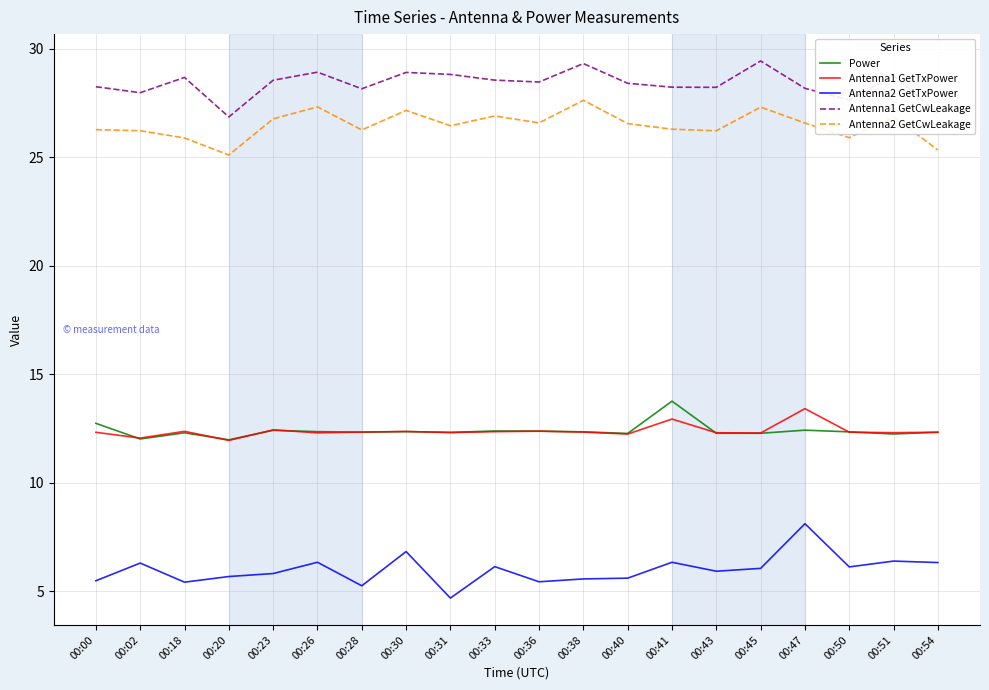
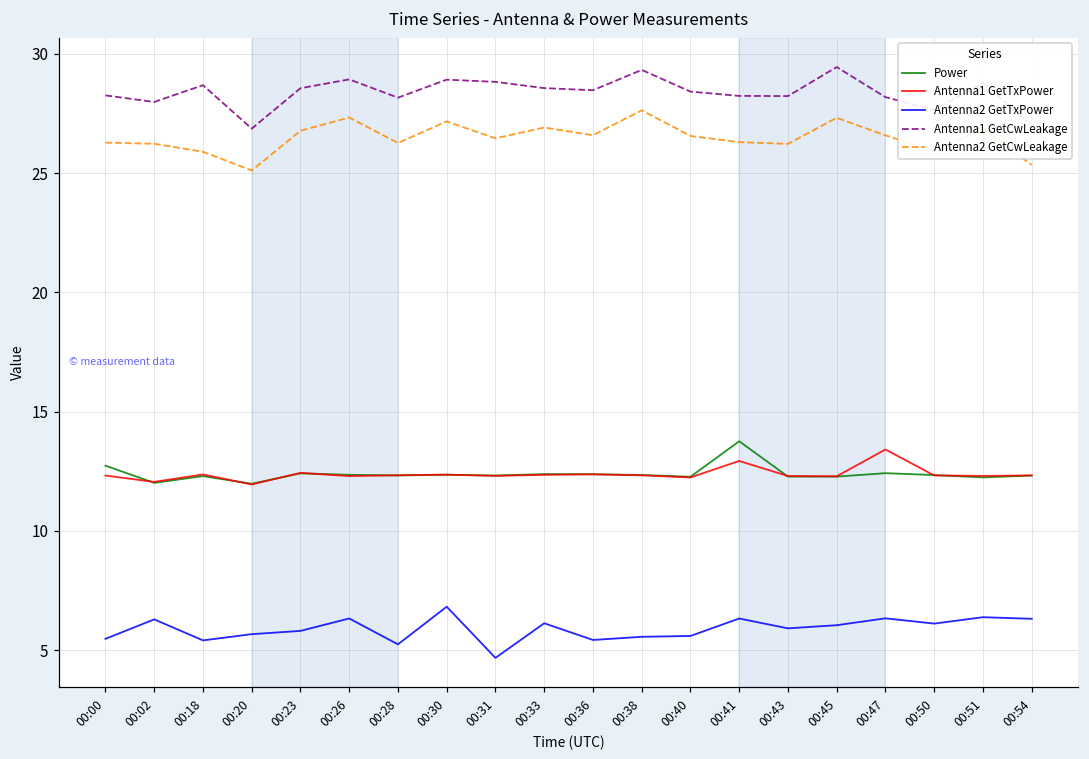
Antenna2 GetTxPower, 00:47: 8.1 -> 6.3
